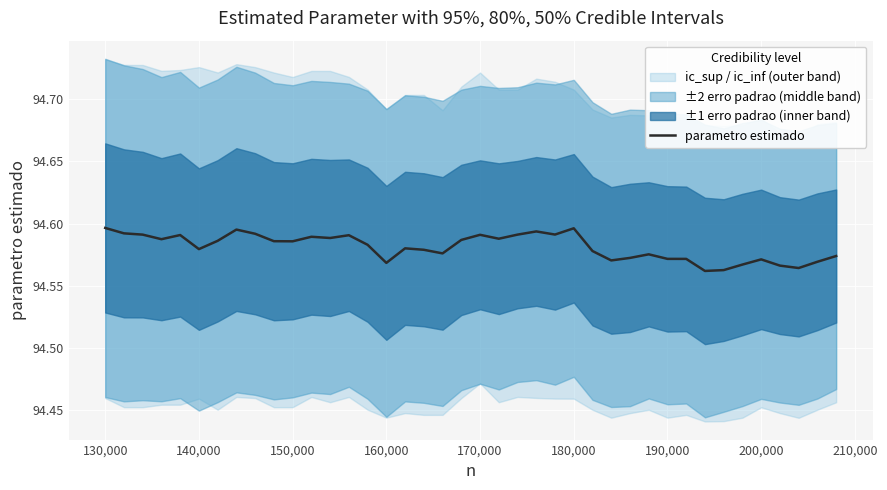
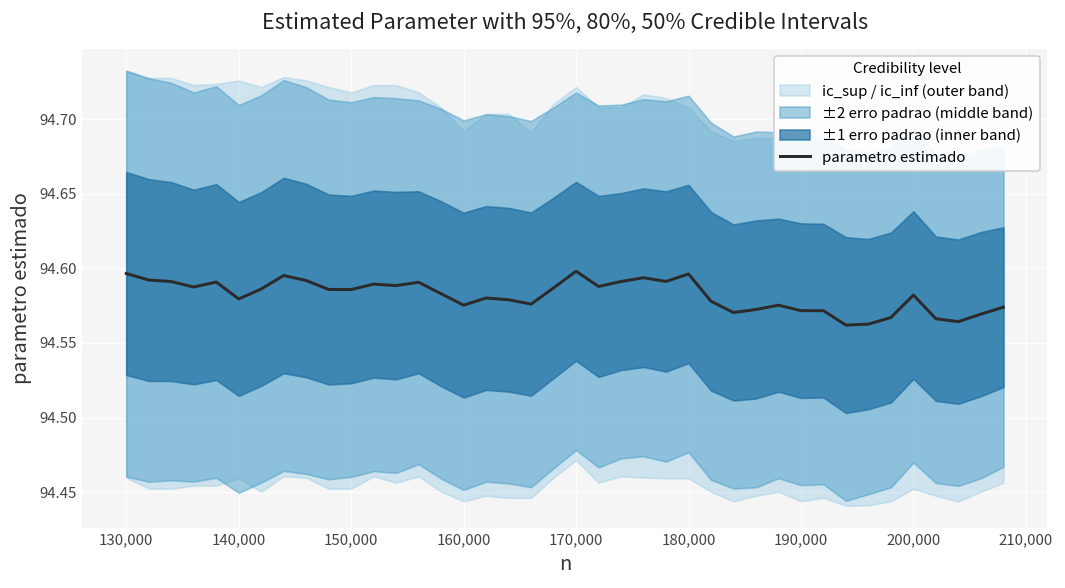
parametro estimado, 160,000: 94.568 -> 94.575
parametro estimado, 170,000: 94.591 -> 94.598
parametro estimado, 200,000: 94.571 -> 94.582
